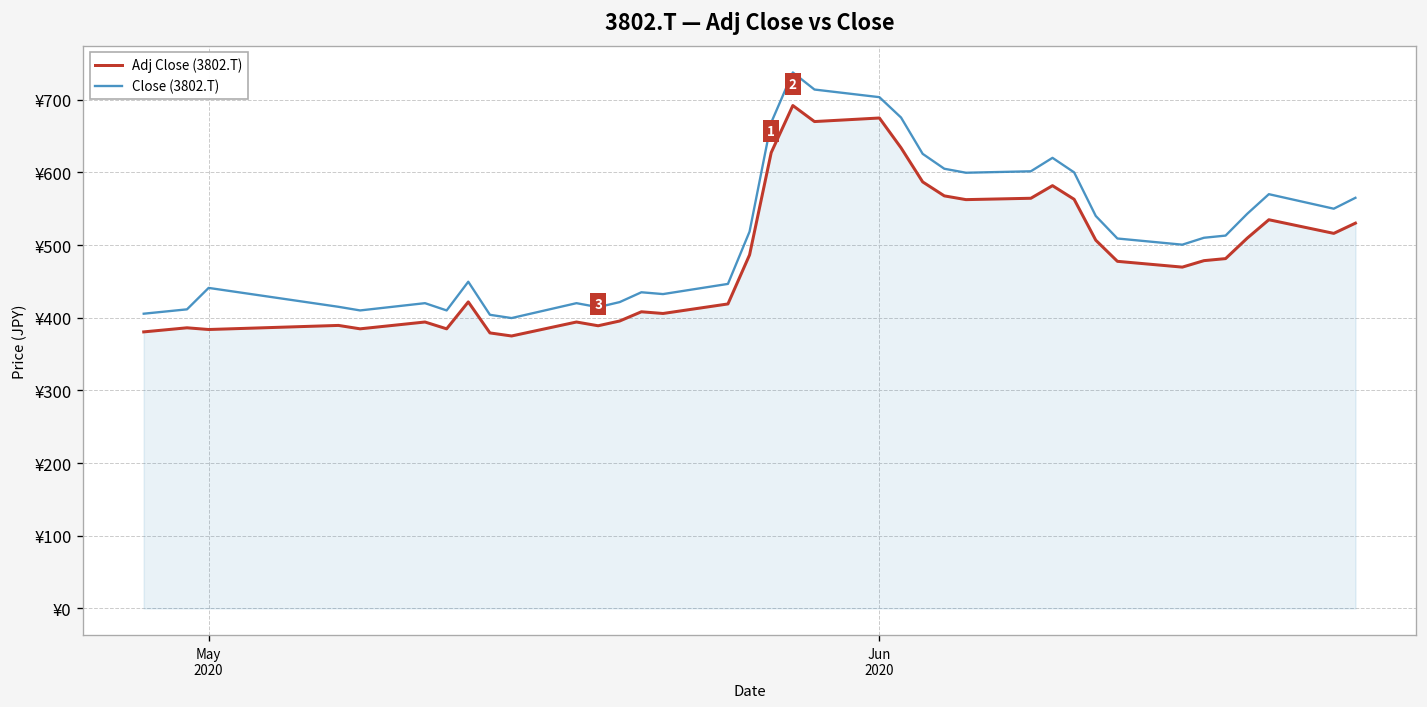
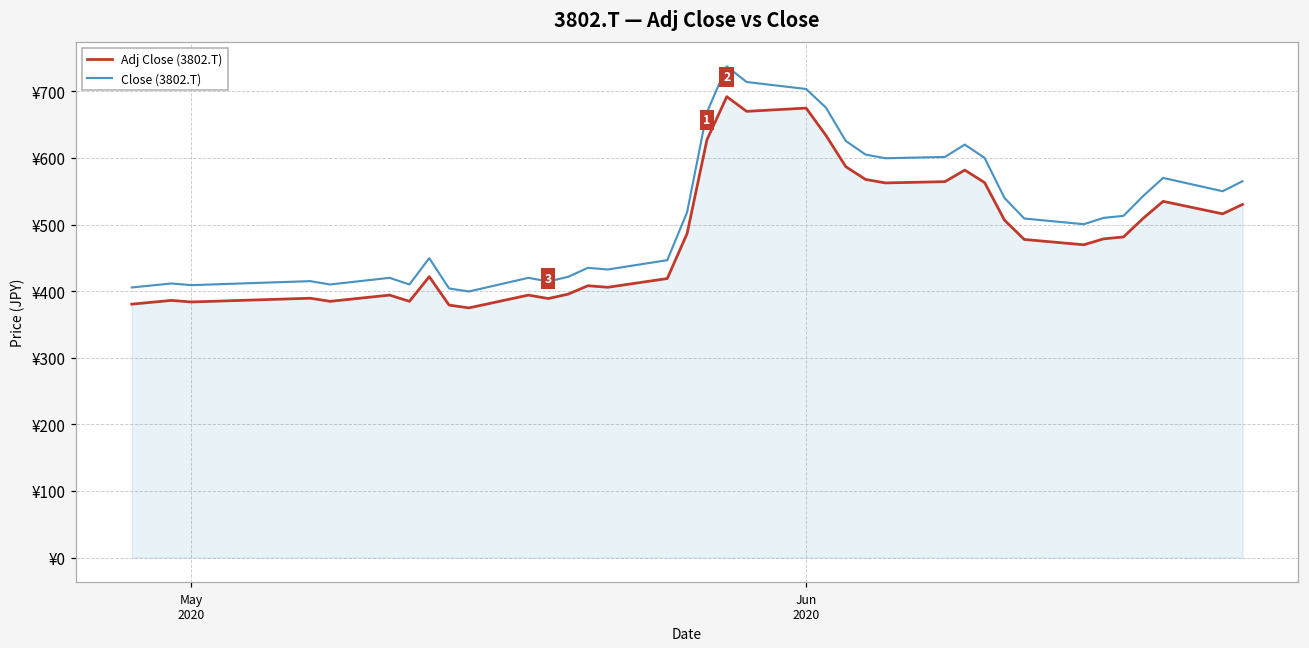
Close (3802.T), May 2020: ¥440 -> ¥410
